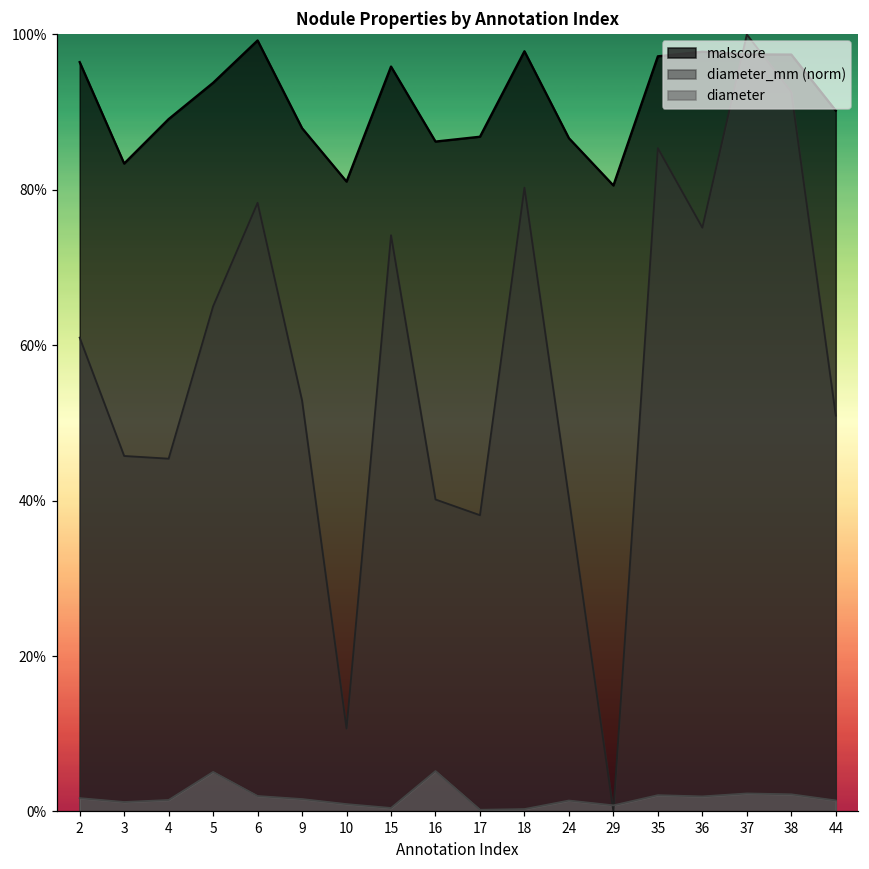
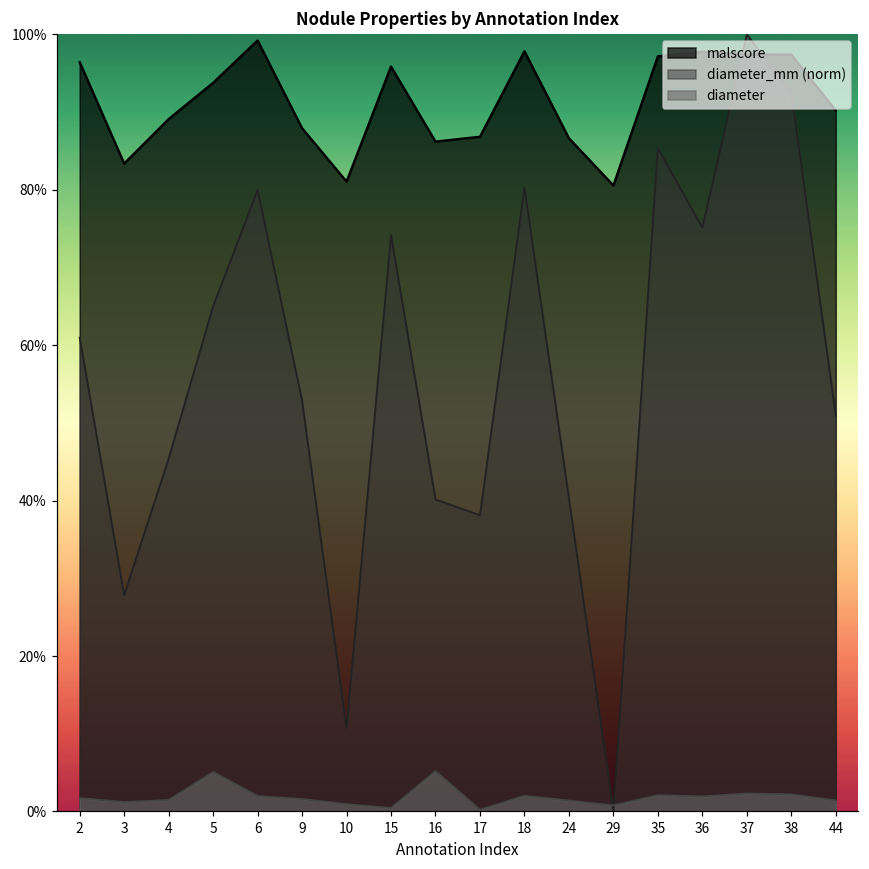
diameter_mm (norm), 3: 46% -> 28%
diameter_mm (norm), 6: 78% -> 80%
diameter, 18: 0% -> 2%
